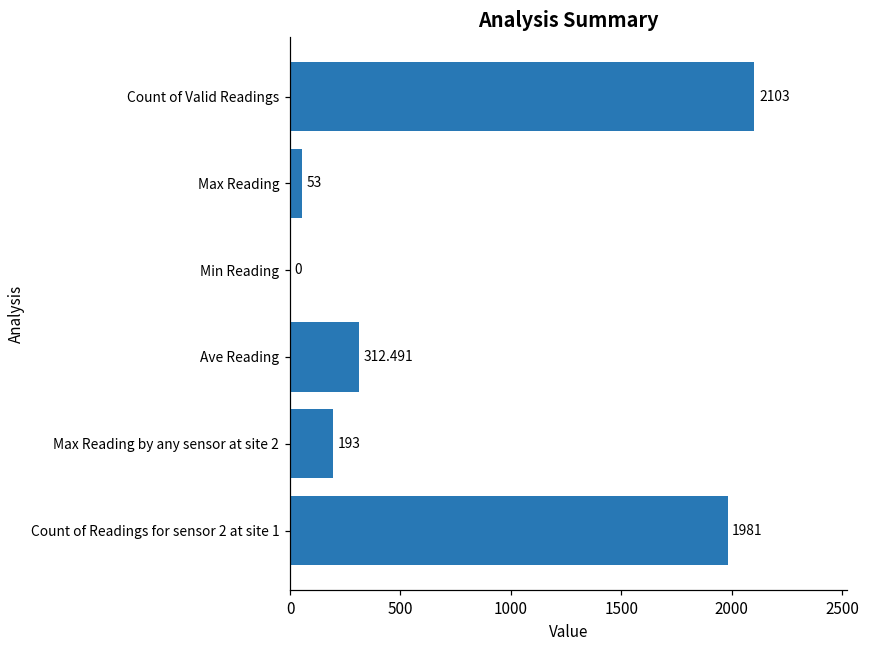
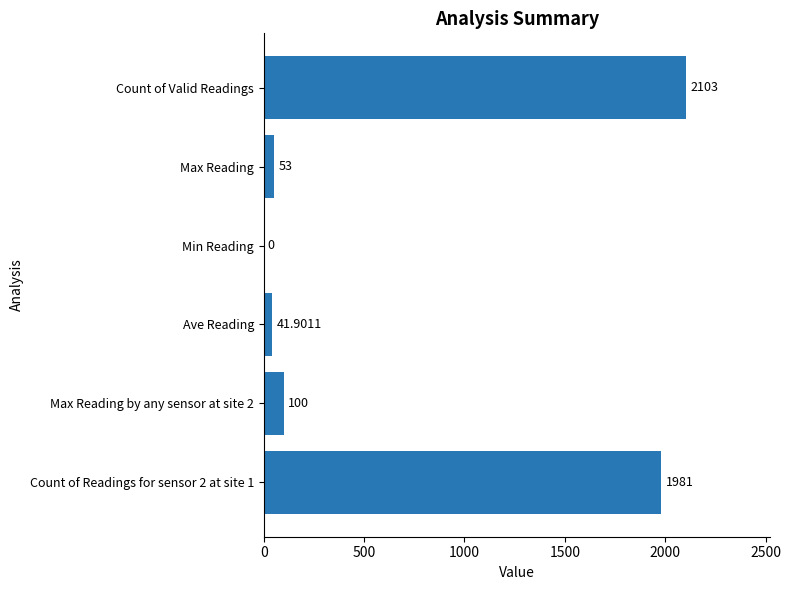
Ave Reading: 312.491 -> 41.9011
Max Reading by any sensor at site 2: 193 -> 100
